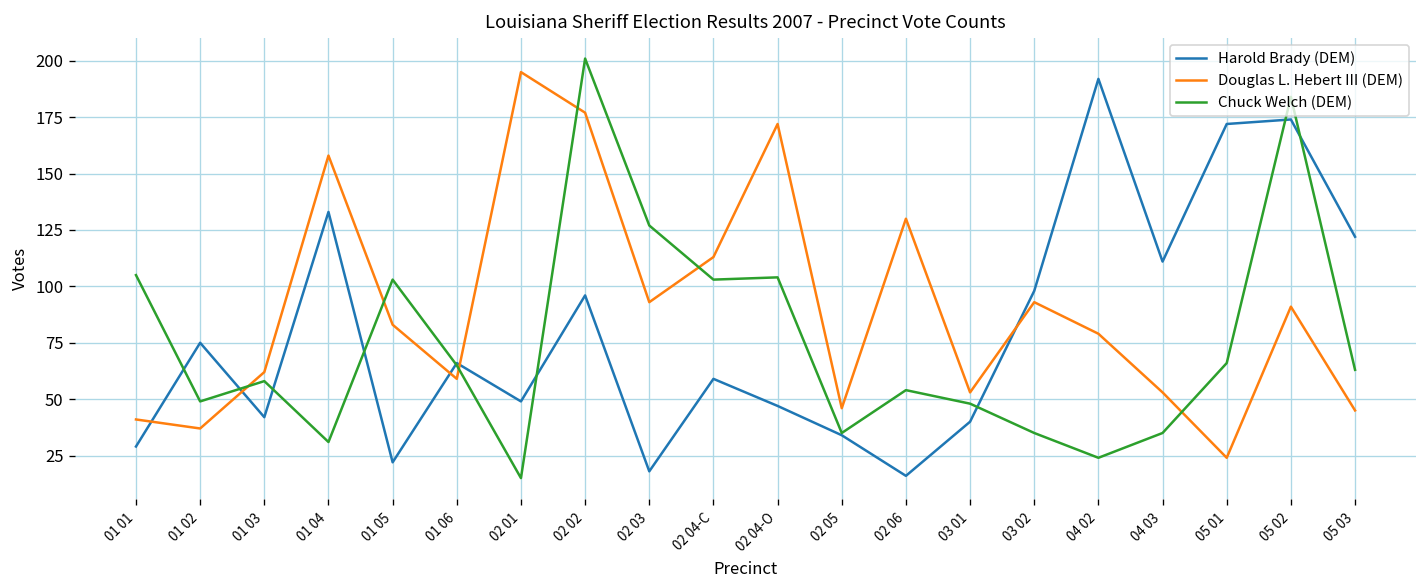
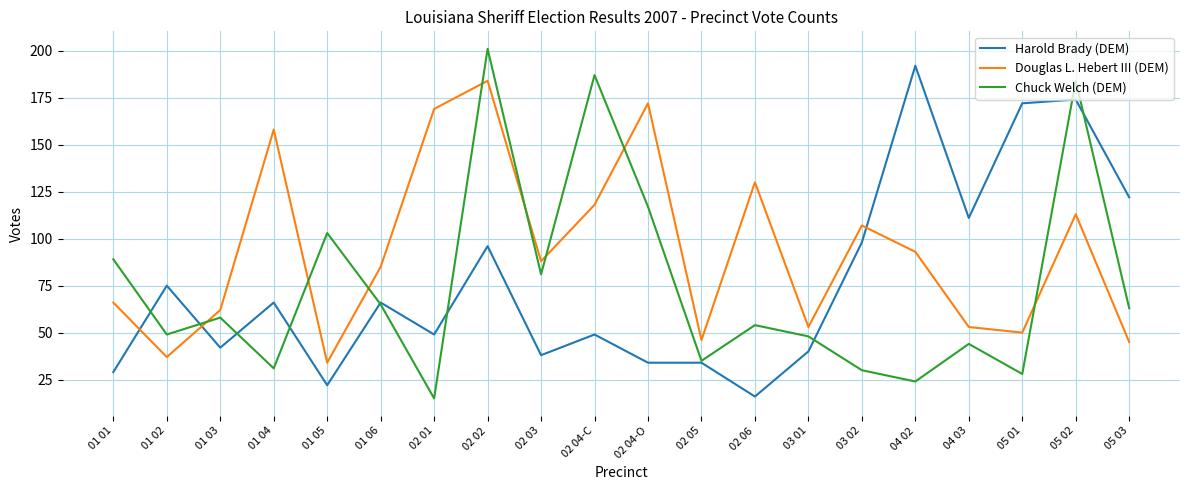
Douglas L. Hebert III (DEM), 01 01: 41 -> 66
Chuck Welch (DEM), 01 01: 105 -> 89
Harold Brady (DEM), 01 04: 133 -> 66
Douglas L. Hebert III (DEM), 01 05: 83 -> 34
Douglas L. Hebert III (DEM), 01 06: 59 -> 85
Douglas L. Hebert III (DEM), 02 01: 195 -> 169
Douglas L. Hebert III (DEM), 02 02: 177 -> 184
Harold Brady (DEM), 02 03: 18 -> 38
Douglas L. Hebert III (DEM), 02 03: 93 -> 88
Chuck Welch (DEM), 02 03: 127 -> 81
Harold Brady (DEM), 02 04-C: 59 -> 49
Douglas L. Hebert III (DEM), 02 04-C: 113 -> 118
Chuck Welch (DEM), 02 04-C: 103 -> 187
Harold Brady (DEM), 02 04-O: 47 -> 34
Chuck Welch (DEM), 02 04-O: 104 -> 117
Douglas L. Hebert III (DEM), 03 02: 93 -> 107
Chuck Welch (DEM), 03 02: 35 -> 30
Douglas L. Hebert III (DEM), 04 02: 79 -> 93
Chuck Welch (DEM), 04 03: 35 -> 44
Douglas L. Hebert III (DEM), 05 01: 24 -> 50
Chuck Welch (DEM), 05 01: 66 -> 28
Douglas L. Hebert III (DEM), 05 02: 91 -> 113
